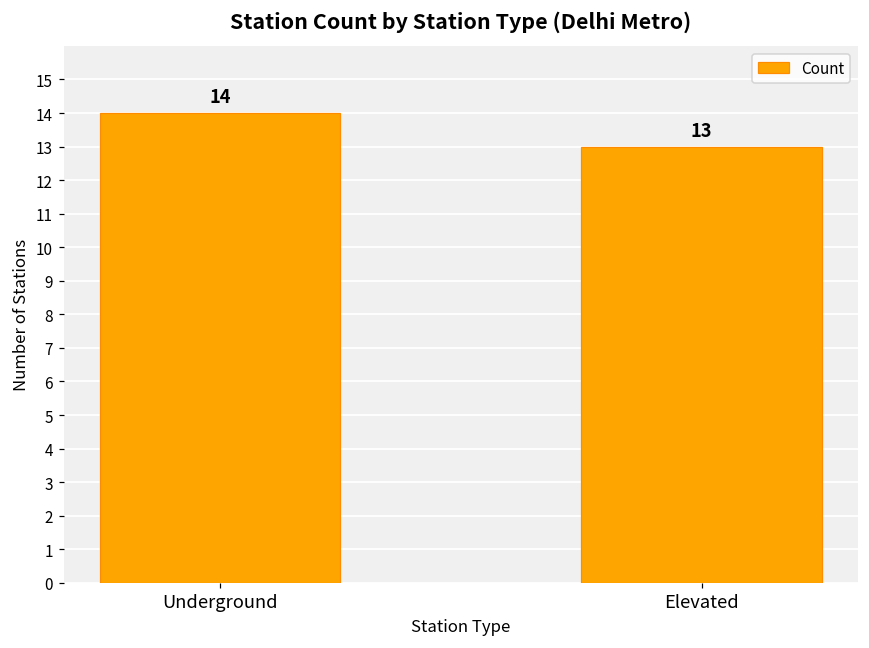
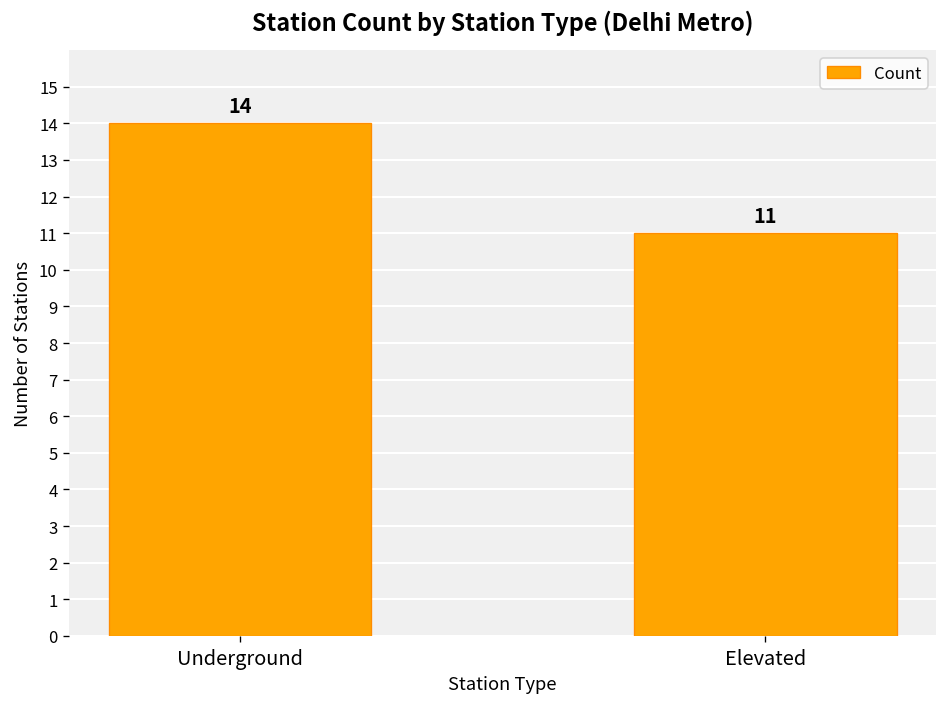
Elevated: 13 -> 11
